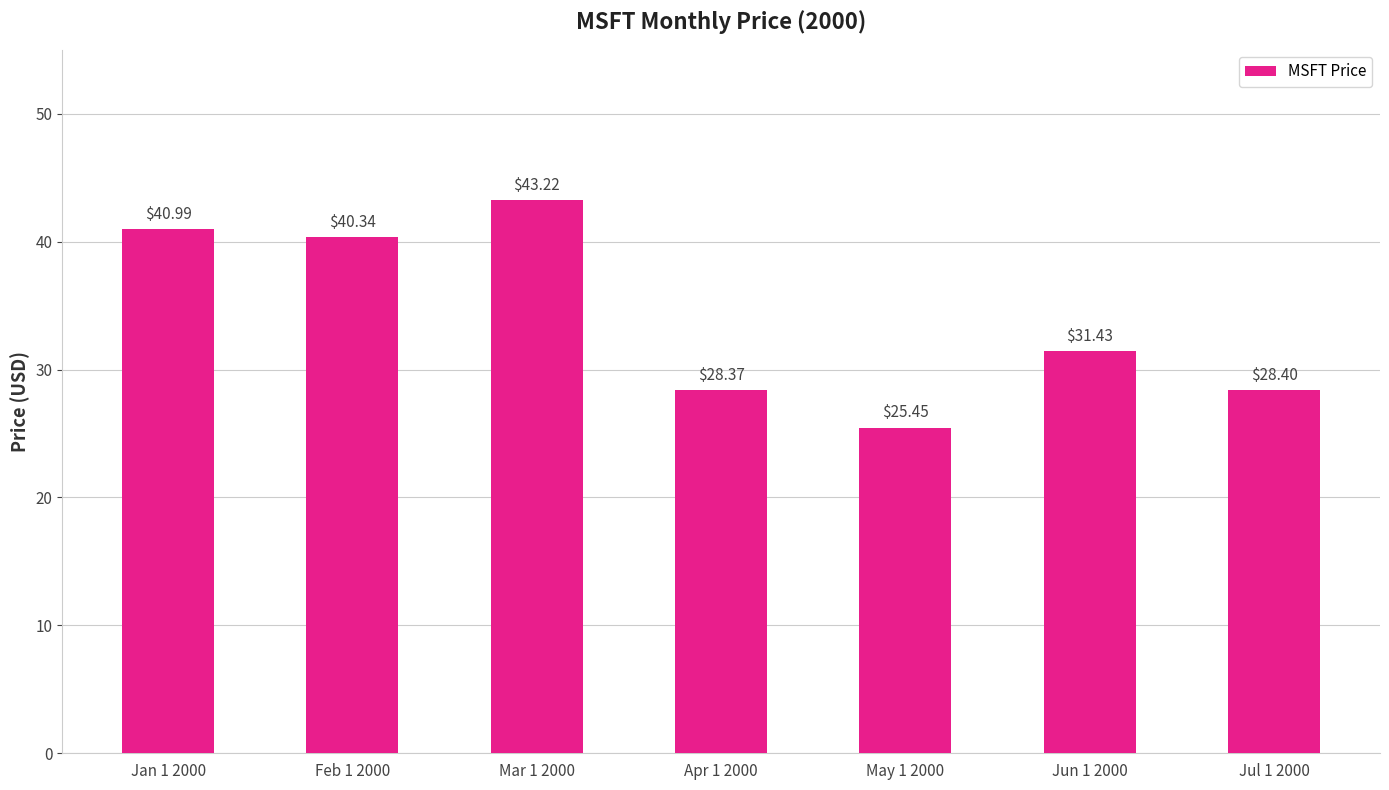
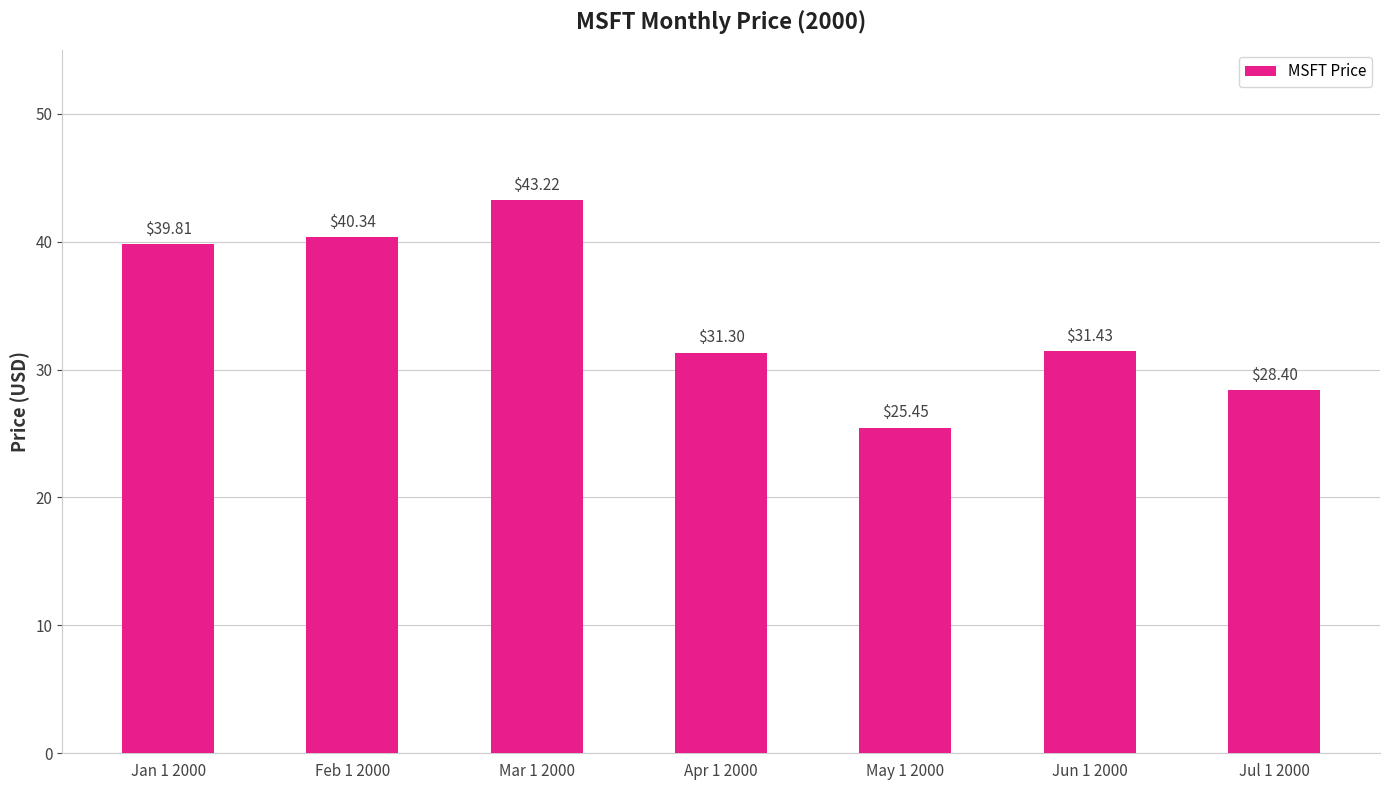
Jan 1 2000: $40.99 -> $39.81
Apr 1 2000: $28.37 -> $31.30
